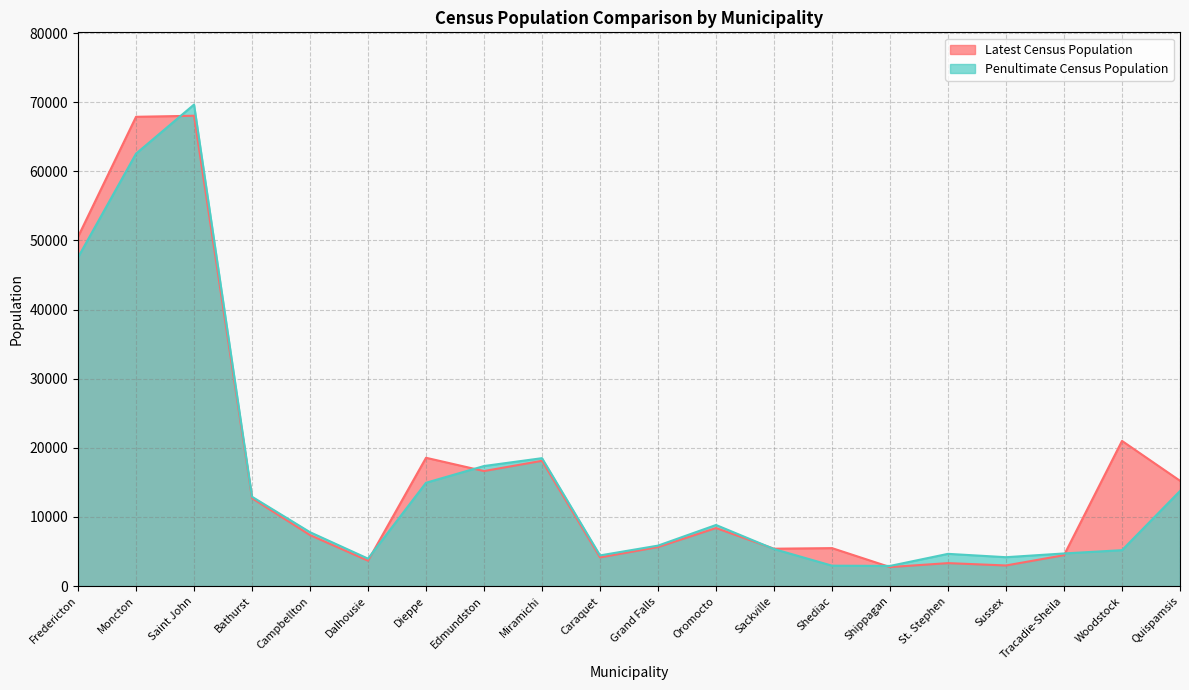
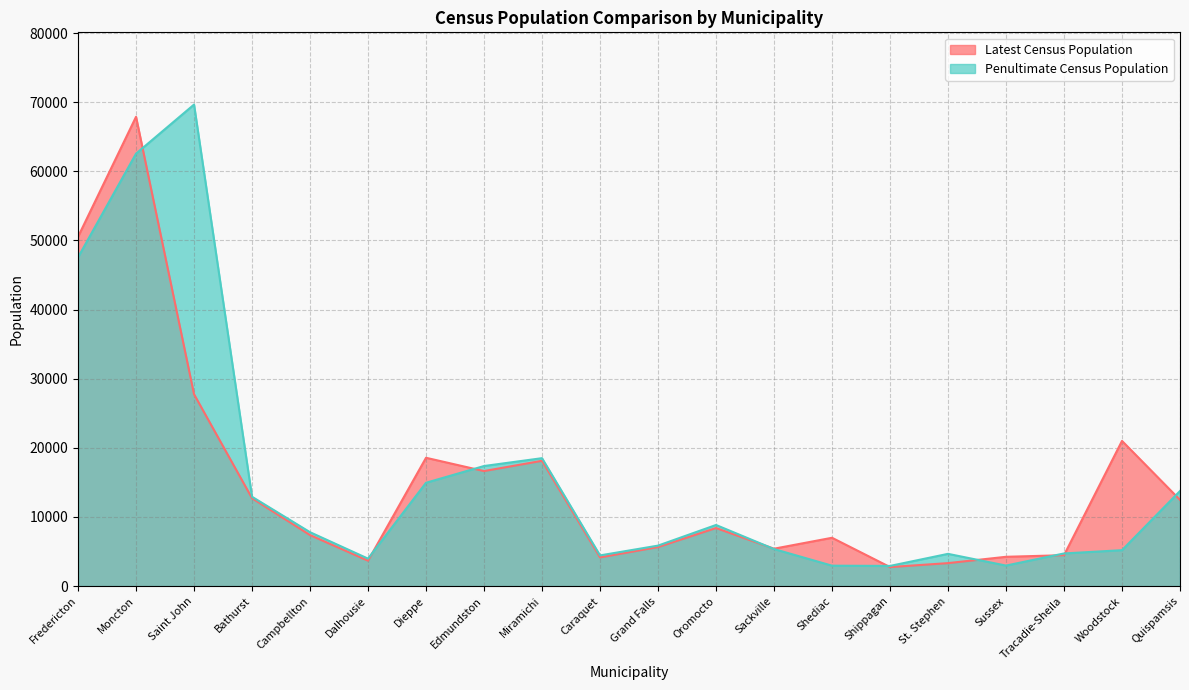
Latest Census Population, Saint John: 68000 -> 28000
Latest Census Population, Shediac: 5000 -> 7000
Latest Census Population, Sussex: 3000 -> 4000
Penultimate Census Population, Sussex: 4000 -> 3000
Latest Census Population, Quispamsis: 15000 -> 12000
